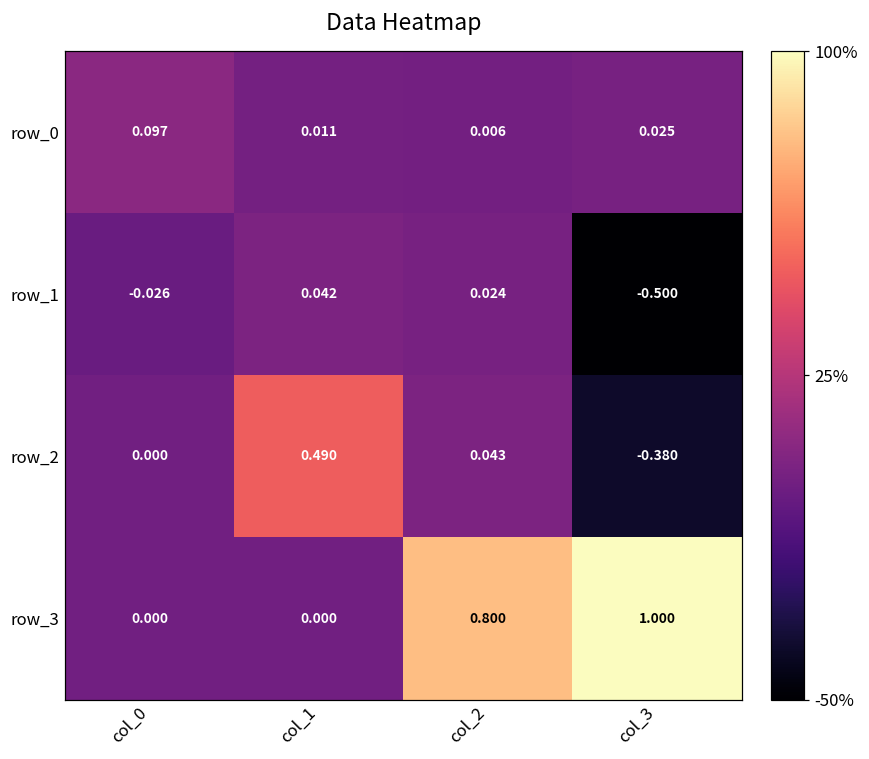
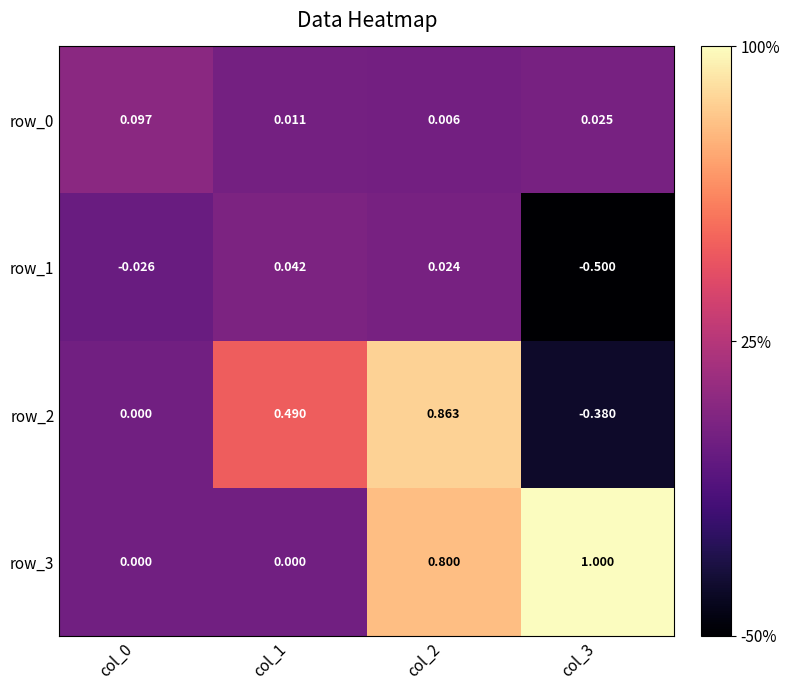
row_2, col_2: 0.043 -> 0.863
